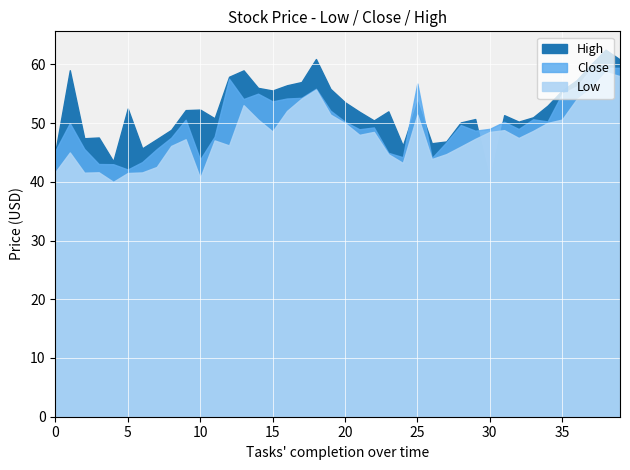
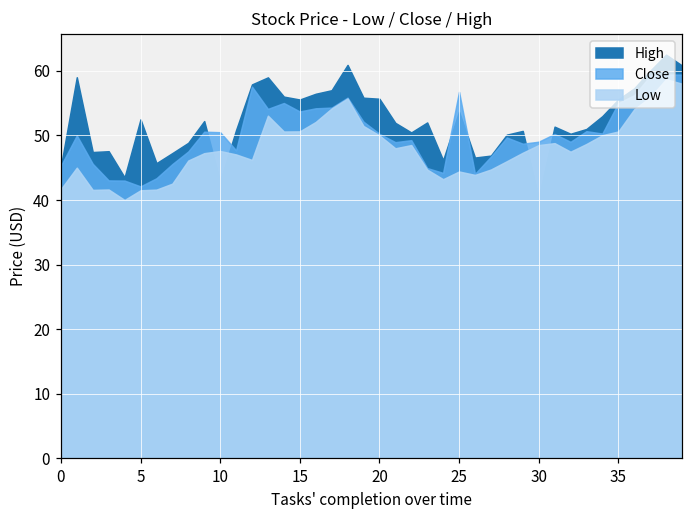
High, 10: 52 -> 43
Close, 10: 44 -> 50
Low, 10: 41 -> 48
Low, 15: 49 -> 51
High, 20: 54 -> 56
Low, 25: 51 -> 44
